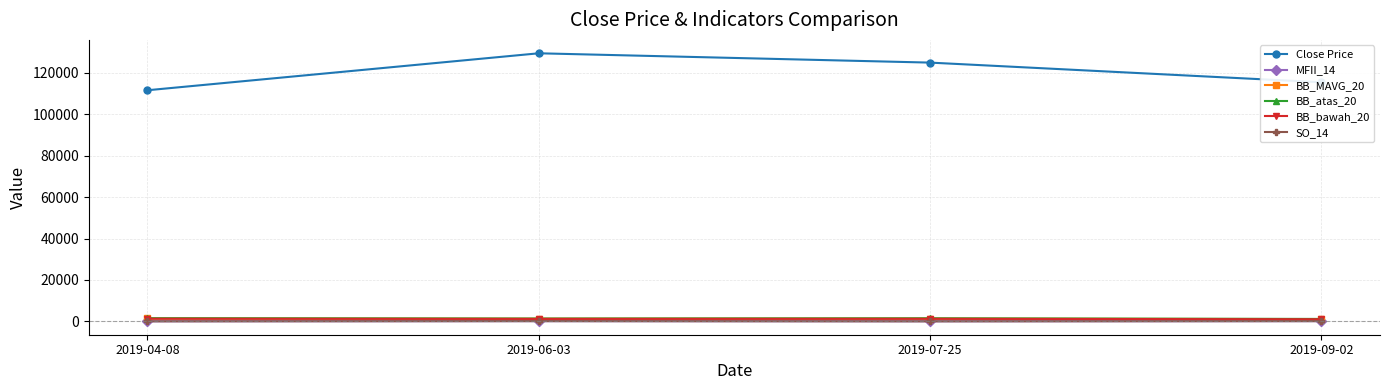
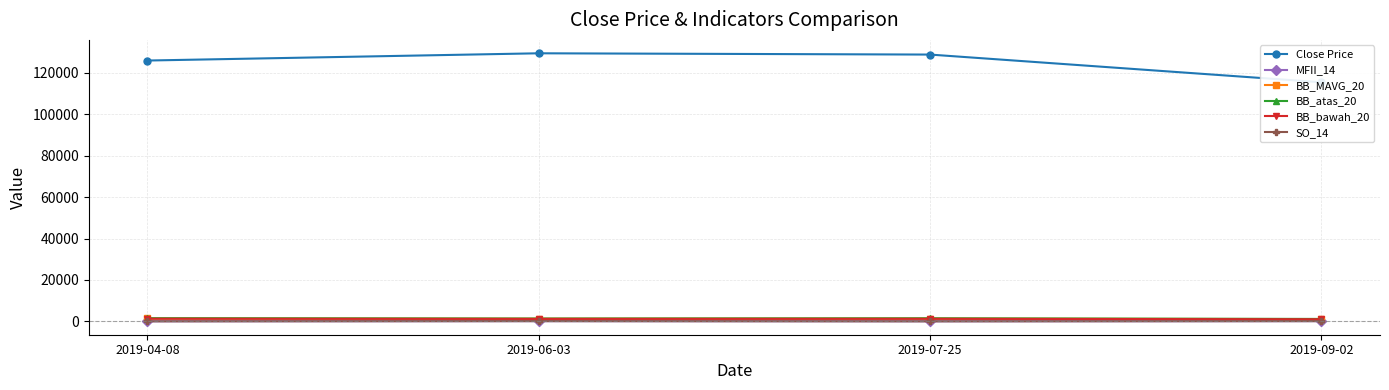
Close Price, 2019-04-08: 112000 -> 126000
Close Price, 2019-07-25: 125000 -> 129000
